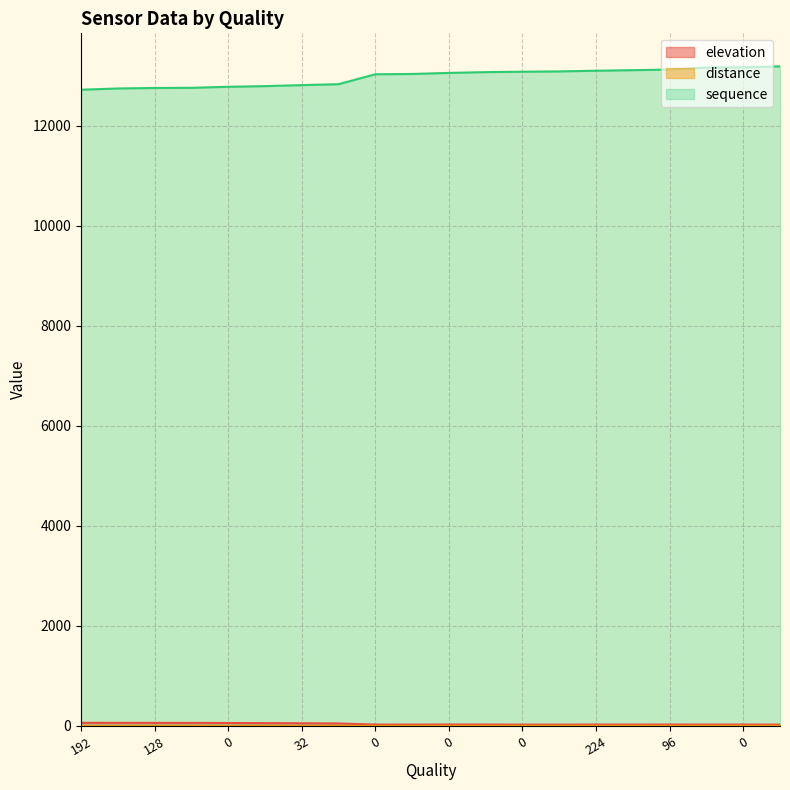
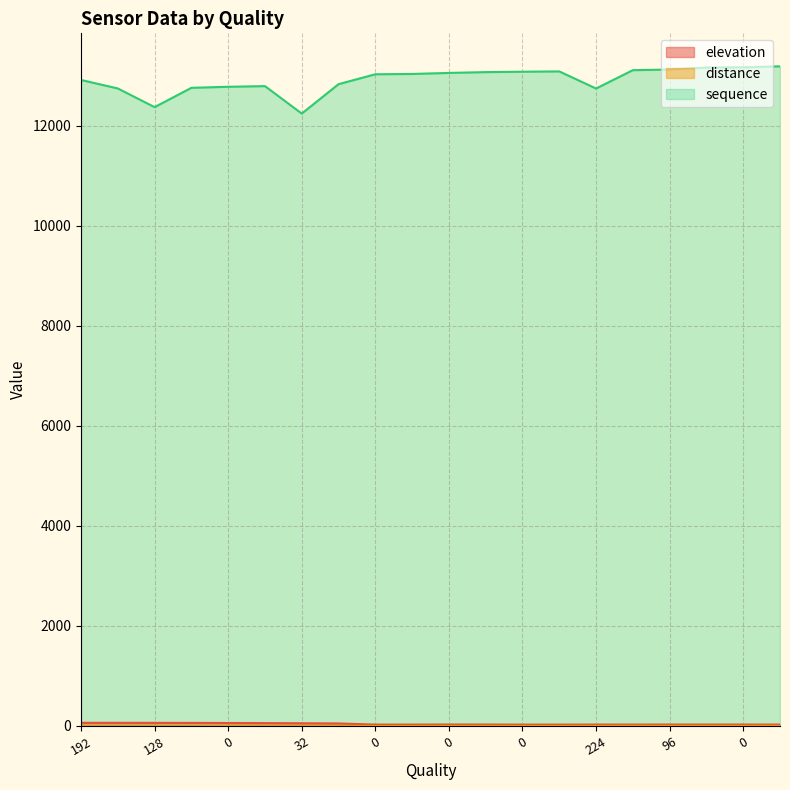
sequence, 192: 12700 -> 12900
sequence, 128: 12800 -> 12400
sequence, 32: 12800 -> 12200
sequence, 224: 13100 -> 12700
